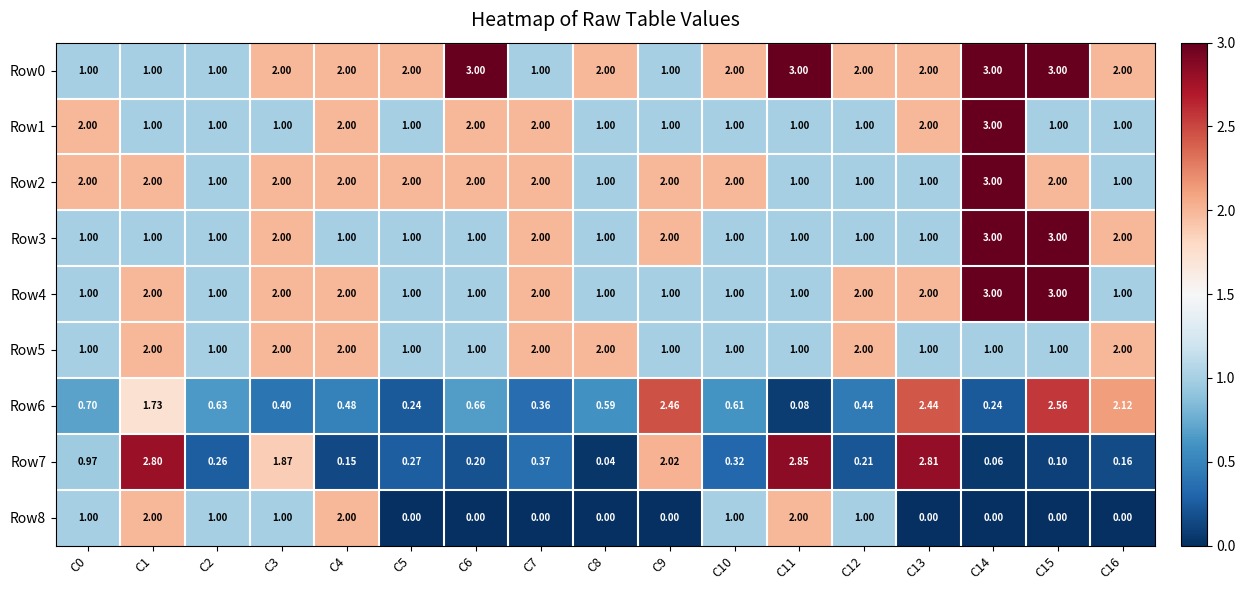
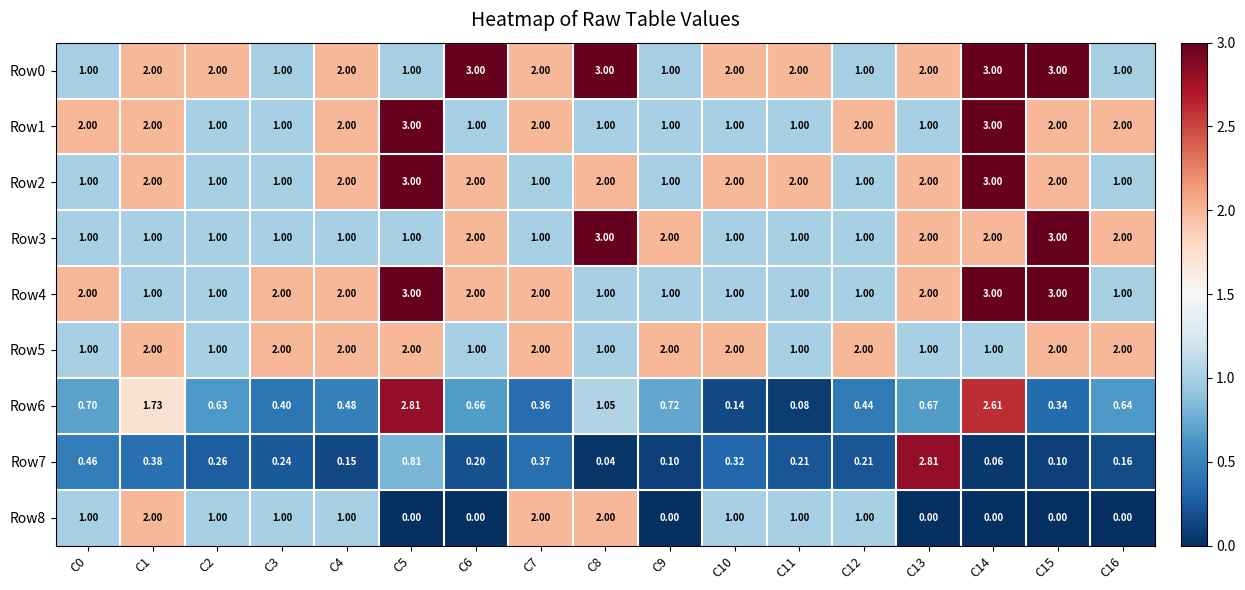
Row0, C1: 1.00 -> 2.00
Row0, C2: 1.00 -> 2.00
Row0, C3: 2.00 -> 1.00
Row0, C5: 2.00 -> 1.00
Row0, C7: 1.00 -> 2.00
Row0, C8: 2.00 -> 3.00
Row0, C11: 3.00 -> 2.00
Row0, C12: 2.00 -> 1.00
Row0, C16: 2.00 -> 1.00
Row1, C1: 1.00 -> 2.00
Row1, C5: 1.00 -> 3.00
Row1, C6: 2.00 -> 1.00
Row1, C12: 1.00 -> 2.00
Row1, C13: 2.00 -> 1.00
Row1, C15: 1.00 -> 2.00
Row1, C16: 1.00 -> 2.00
Row2, C0: 2.00 -> 1.00
Row2, C3: 2.00 -> 1.00
Row2, C5: 2.00 -> 3.00
Row2, C7: 2.00 -> 1.00
Row2, C8: 1.00 -> 2.00
Row2, C9: 2.00 -> 1.00
Row2, C11: 1.00 -> 2.00
Row2, C13: 1.00 -> 2.00
Row3, C3: 2.00 -> 1.00
Row3, C6: 1.00 -> 2.00
Row3, C7: 2.00 -> 1.00
Row3, C8: 1.00 -> 3.00
Row3, C13: 1.00 -> 2.00
Row3, C14: 3.00 -> 2.00
Row4, C0: 1.00 -> 2.00
Row4, C1: 2.00 -> 1.00
Row4, C5: 1.00 -> 3.00
Row4, C6: 1.00 -> 2.00
Row4, C12: 2.00 -> 1.00
Row5, C5: 1.00 -> 2.00
Row5, C8: 2.00 -> 1.00
Row5, C9: 1.00 -> 2.00
Row5, C10: 1.00 -> 2.00
Row5, C15: 1.00 -> 2.00
Row6, C5: 0.24 -> 2.81
Row6, C8: 0.59 -> 1.05
Row6, C9: 2.46 -> 0.72
Row6, C10: 0.61 -> 0.14
Row6, C13: 2.44 -> 0.67
Row6, C14: 0.24 -> 2.61
Row6, C15: 2.56 -> 0.34
Row6, C16: 2.12 -> 0.64
Row7, C0: 0.97 -> 0.46
Row7, C1: 2.80 -> 0.38
Row7, C3: 1.87 -> 0.24
Row7, C5: 0.27 -> 0.81
Row7, C9: 2.02 -> 0.10
Row7, C11: 2.85 -> 0.21
Row8, C4: 2.00 -> 1.00
Row8, C7: 0.00 -> 2.00
Row8, C8: 0.00 -> 2.00
Row8, C11: 2.00 -> 1.00
